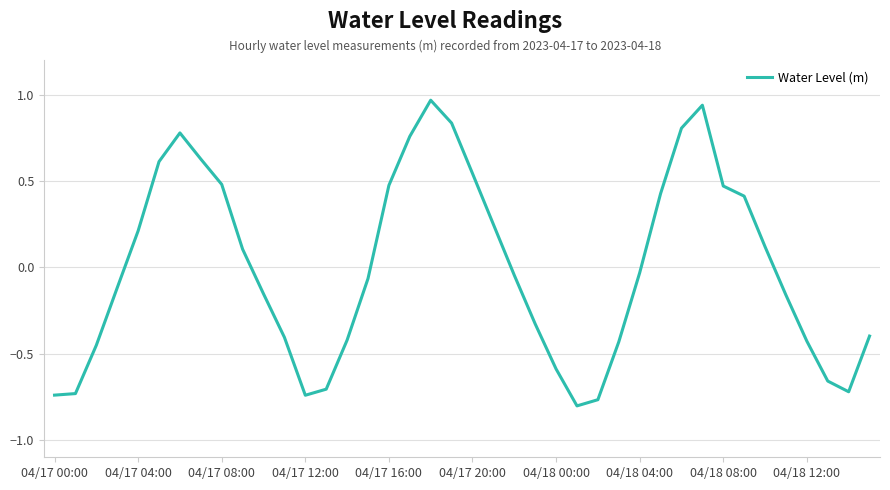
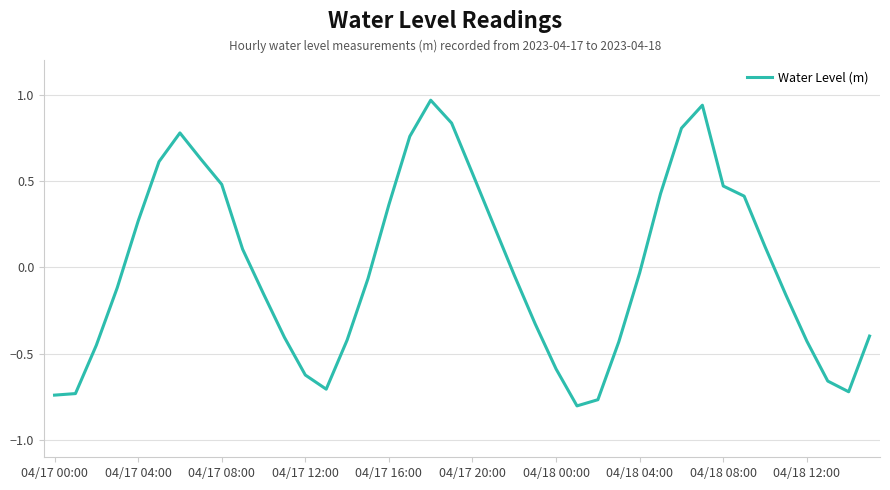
04/17 04:00: 0.21 -> 0.27
04/17 12:00: -0.74 -> -0.62
04/17 16:00: 0.47 -> 0.36
